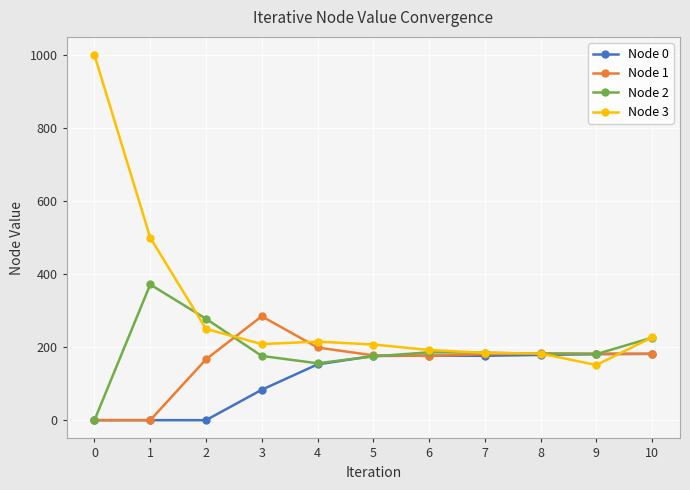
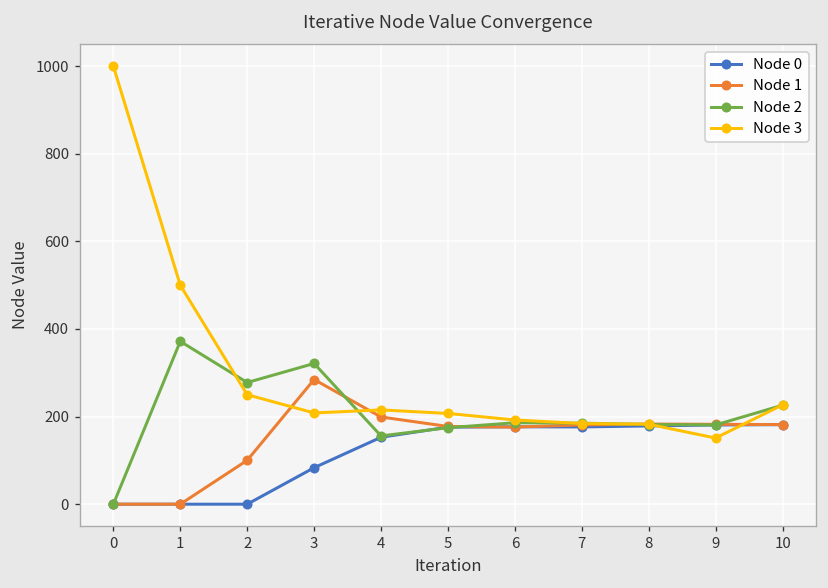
Node 1, 2: 170 -> 100
Node 2, 3: 180 -> 320
